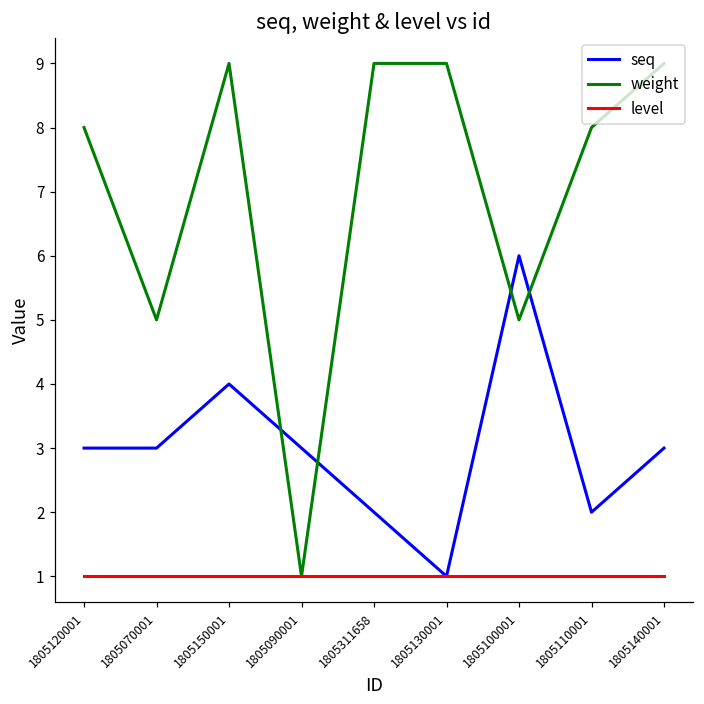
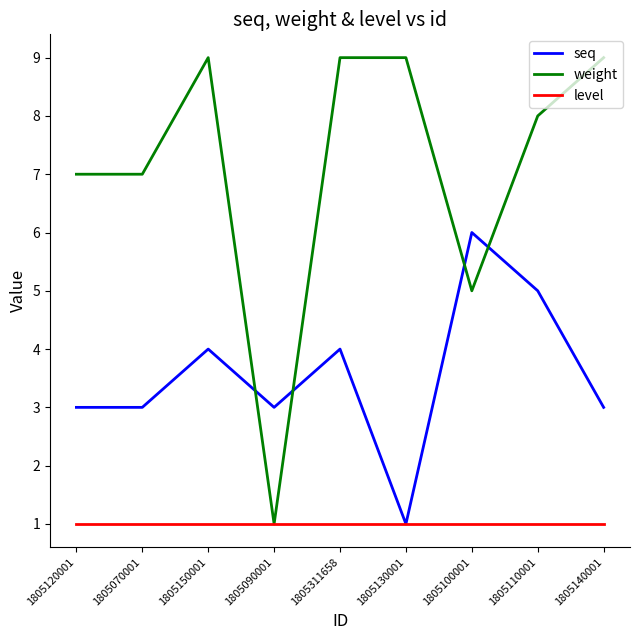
weight, 1805120001: 8 -> 7
weight, 1805070001: 5 -> 7
seq, 1805311658: 2 -> 4
seq, 1805110001: 2 -> 5
